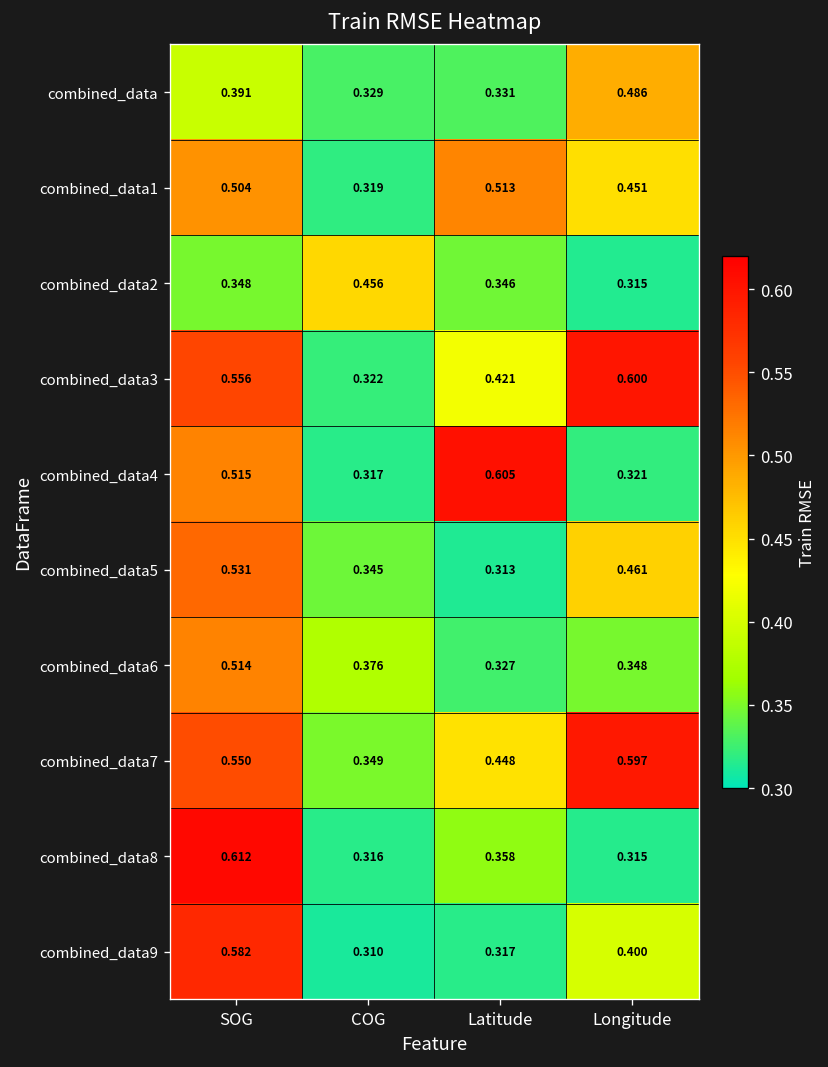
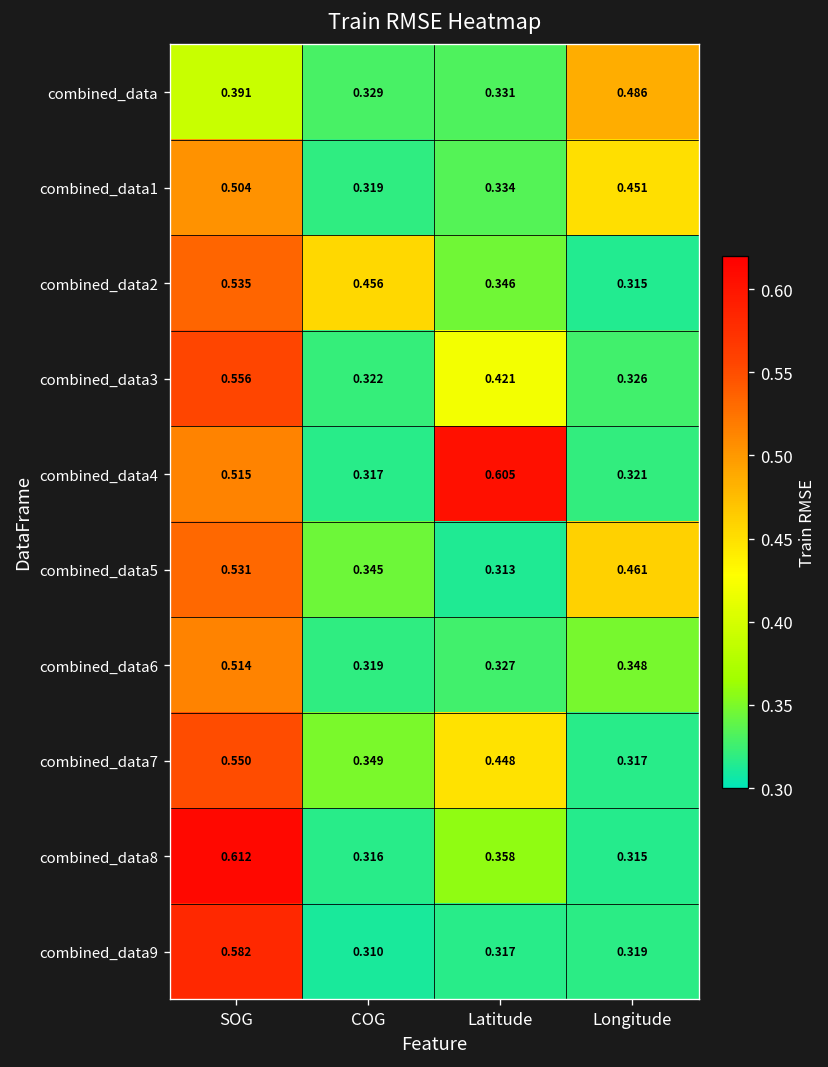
combined_data1, Latitude: 0.513 -> 0.334
combined_data2, SOG: 0.348 -> 0.535
combined_data3, Longitude: 0.600 -> 0.326
combined_data6, COG: 0.376 -> 0.319
combined_data7, Longitude: 0.597 -> 0.317
combined_data9, Longitude: 0.400 -> 0.319
